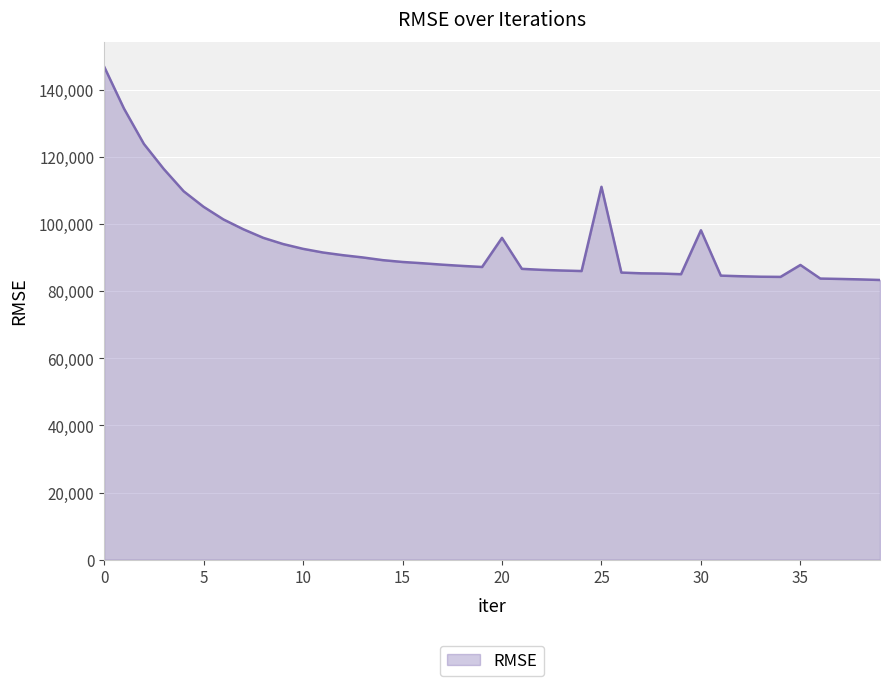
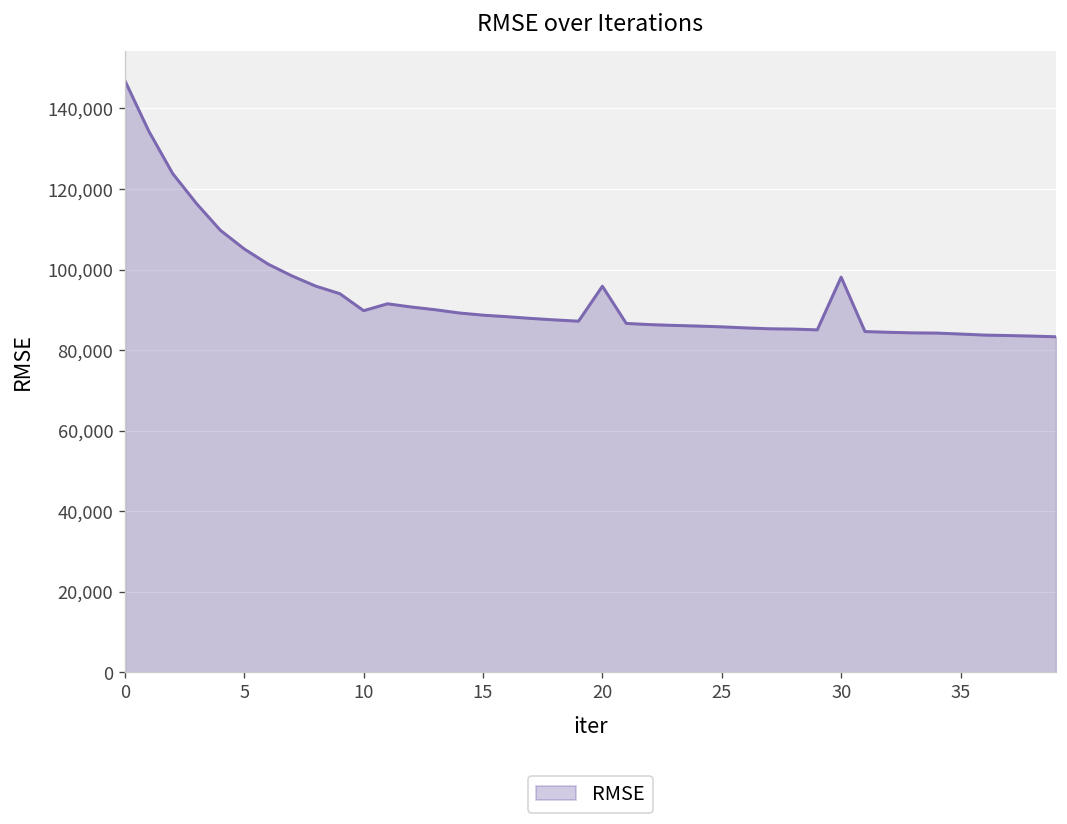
10: 93,000 -> 90,000
25: 111,000 -> 86,000
35: 88,000 -> 84,000
